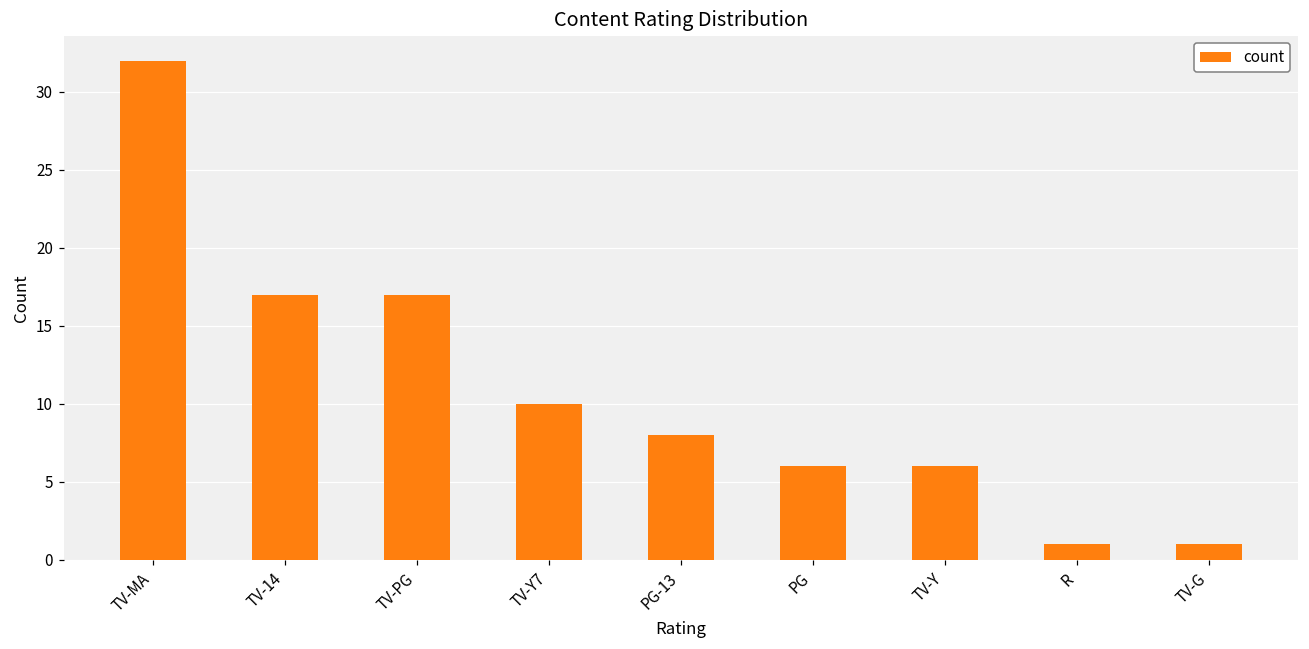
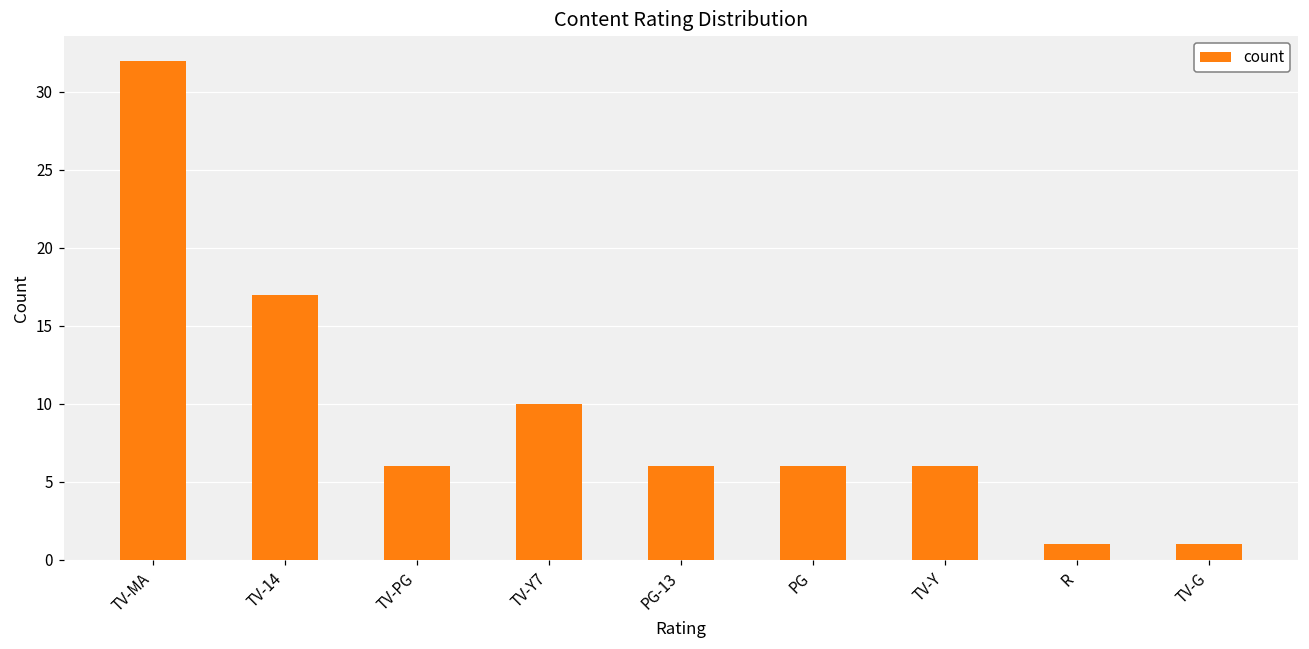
TV-PG: 17 -> 6
PG-13: 8 -> 6
